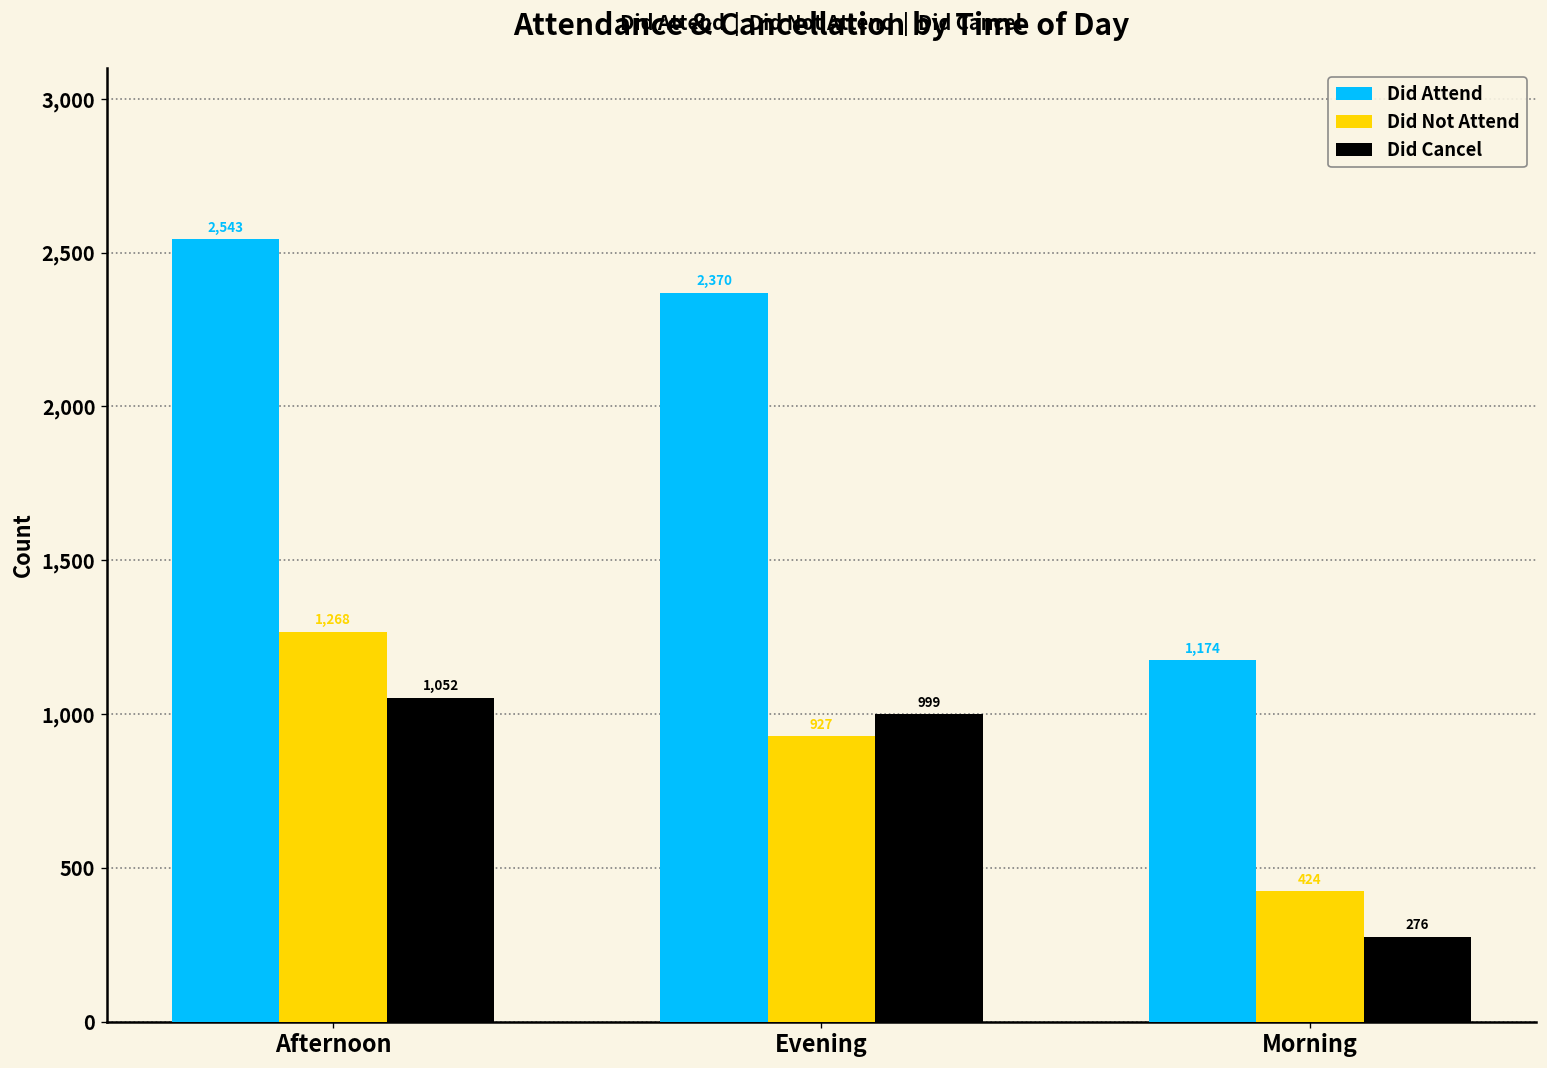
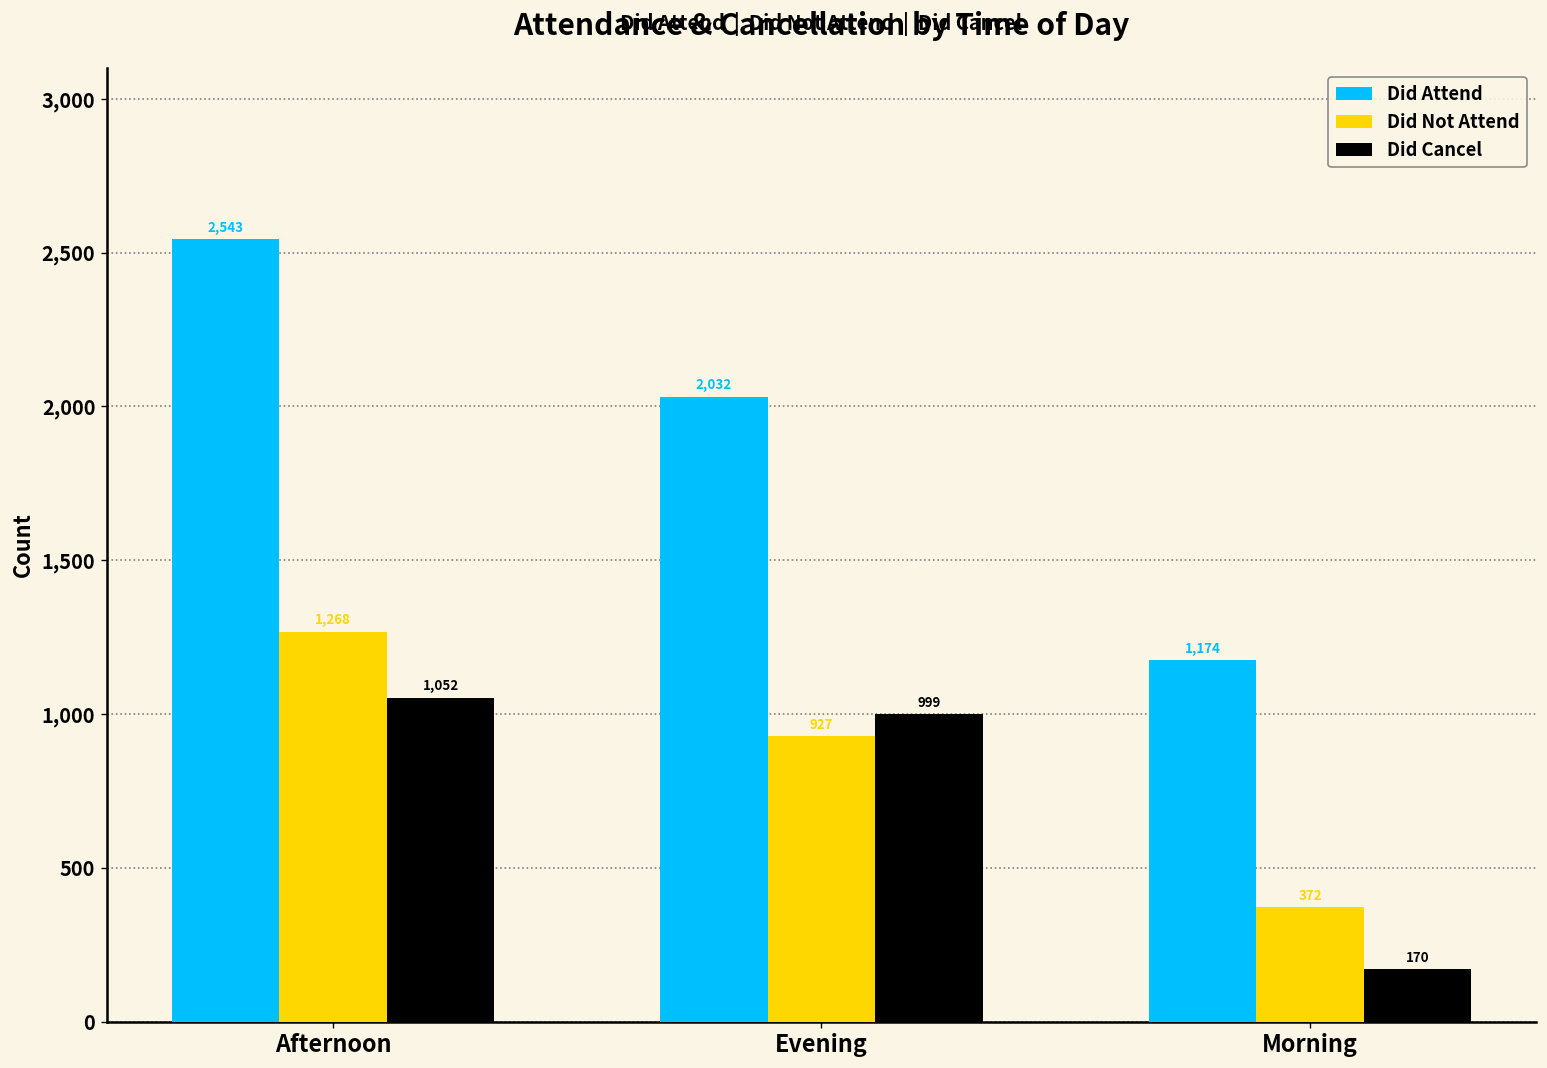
Did Attend, Evening: 2,370 -> 2,032
Did Not Attend, Morning: 424 -> 372
Did Cancel, Morning: 276 -> 170
